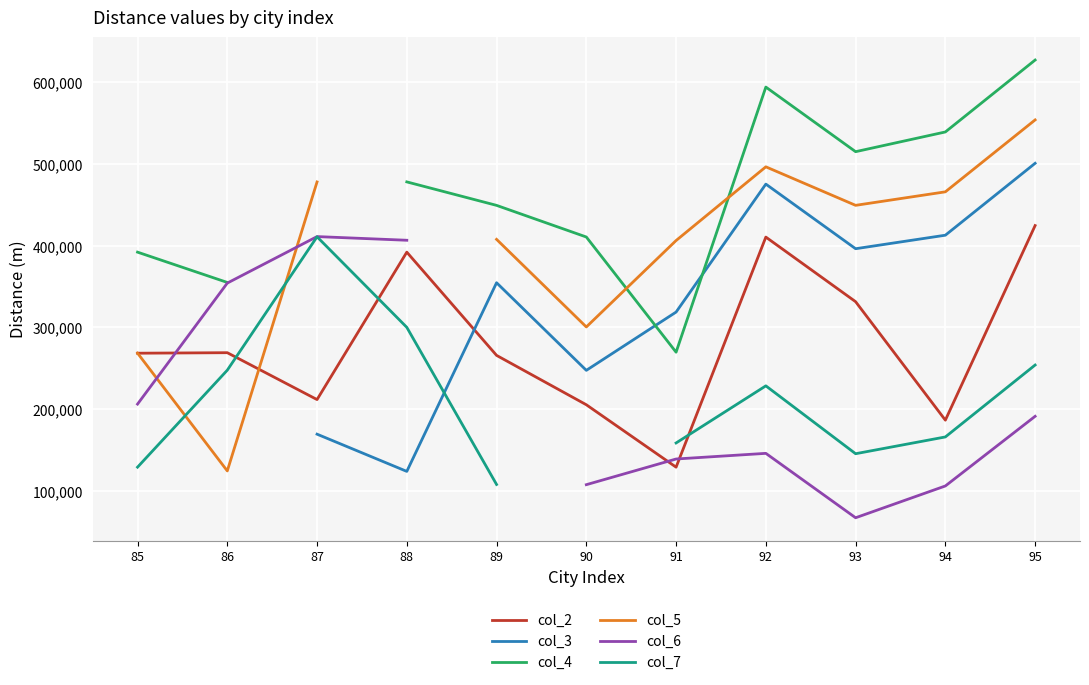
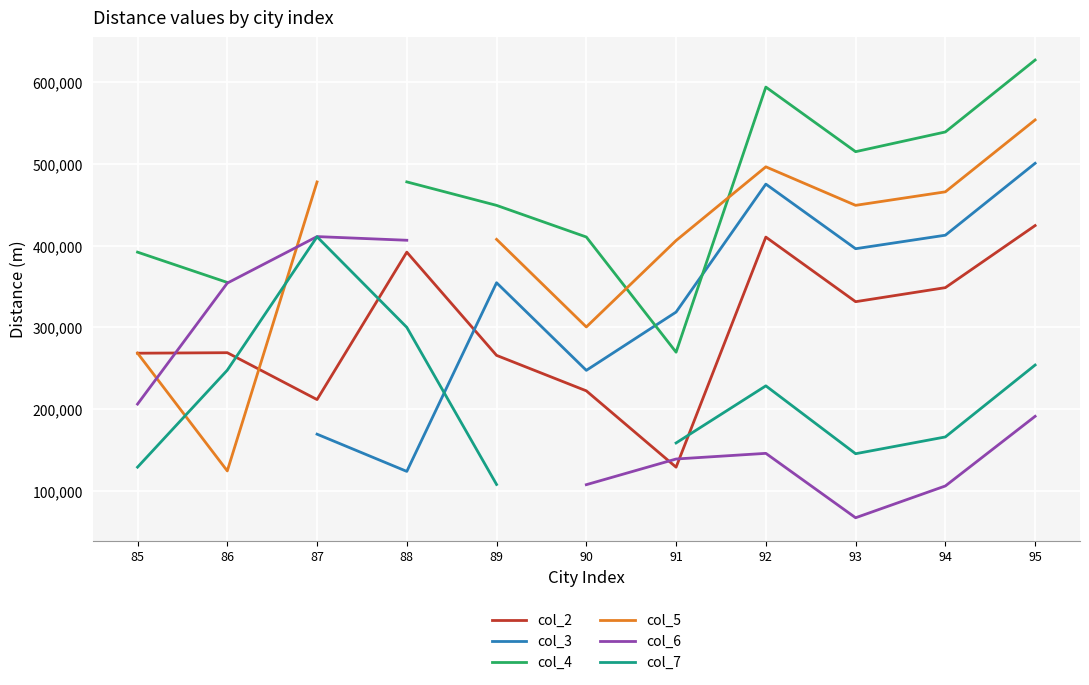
col_2, 90: 210,000 -> 220,000
col_2, 94: 190,000 -> 350,000
